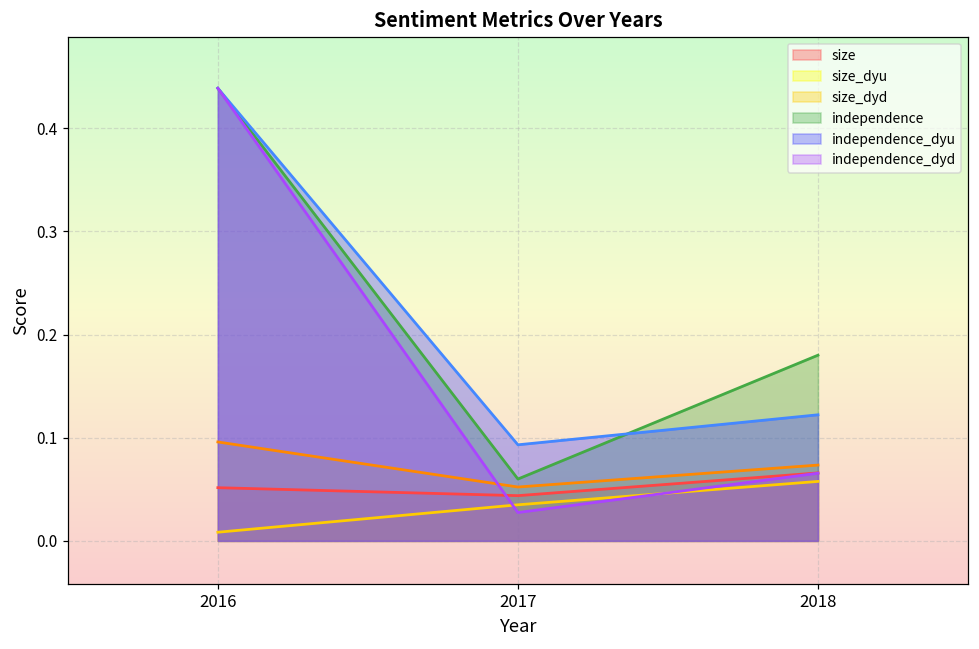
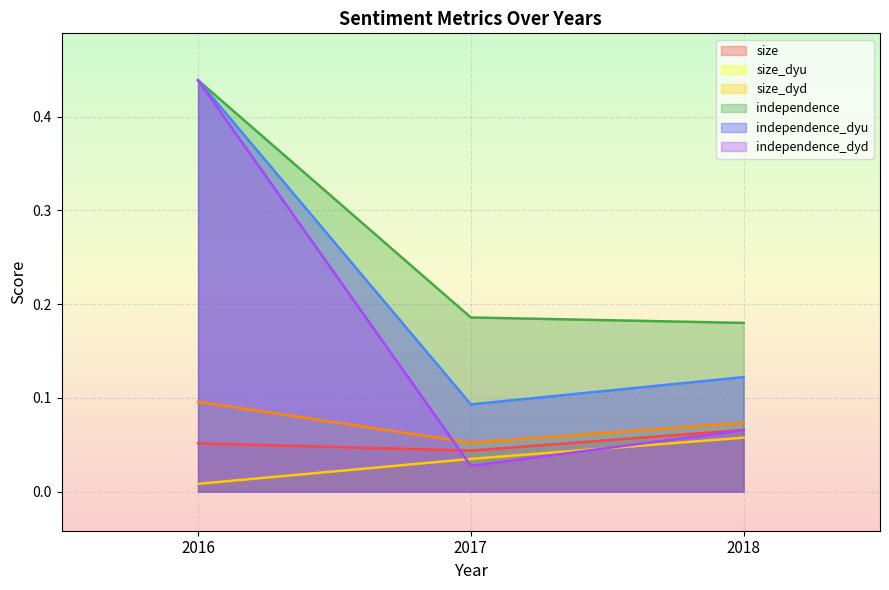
independence, 2017: 0.06 -> 0.19
